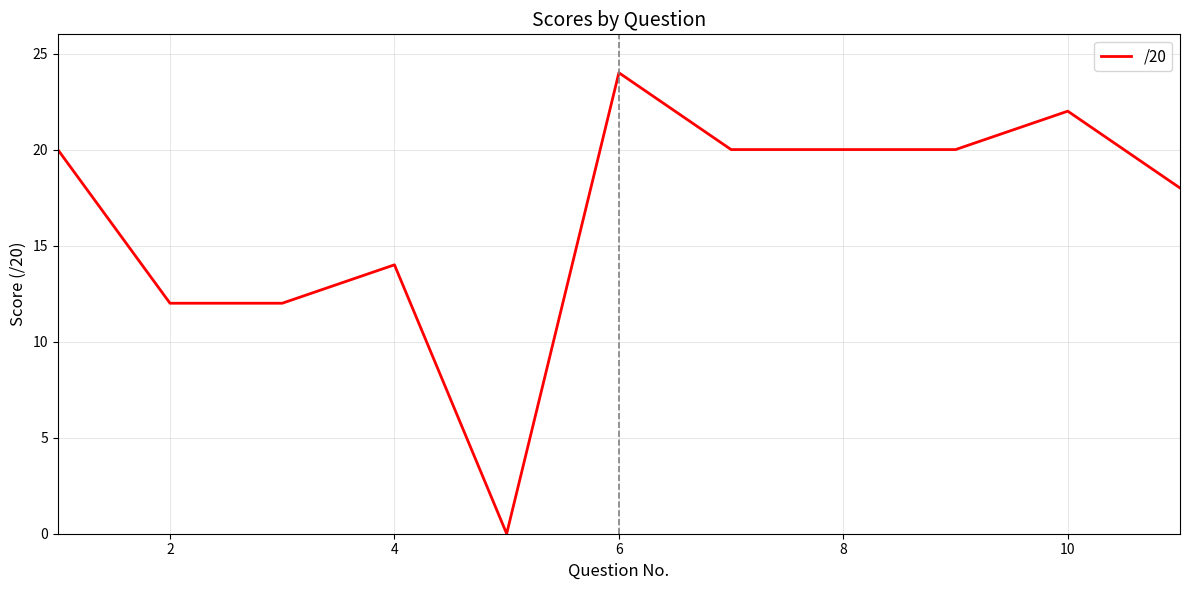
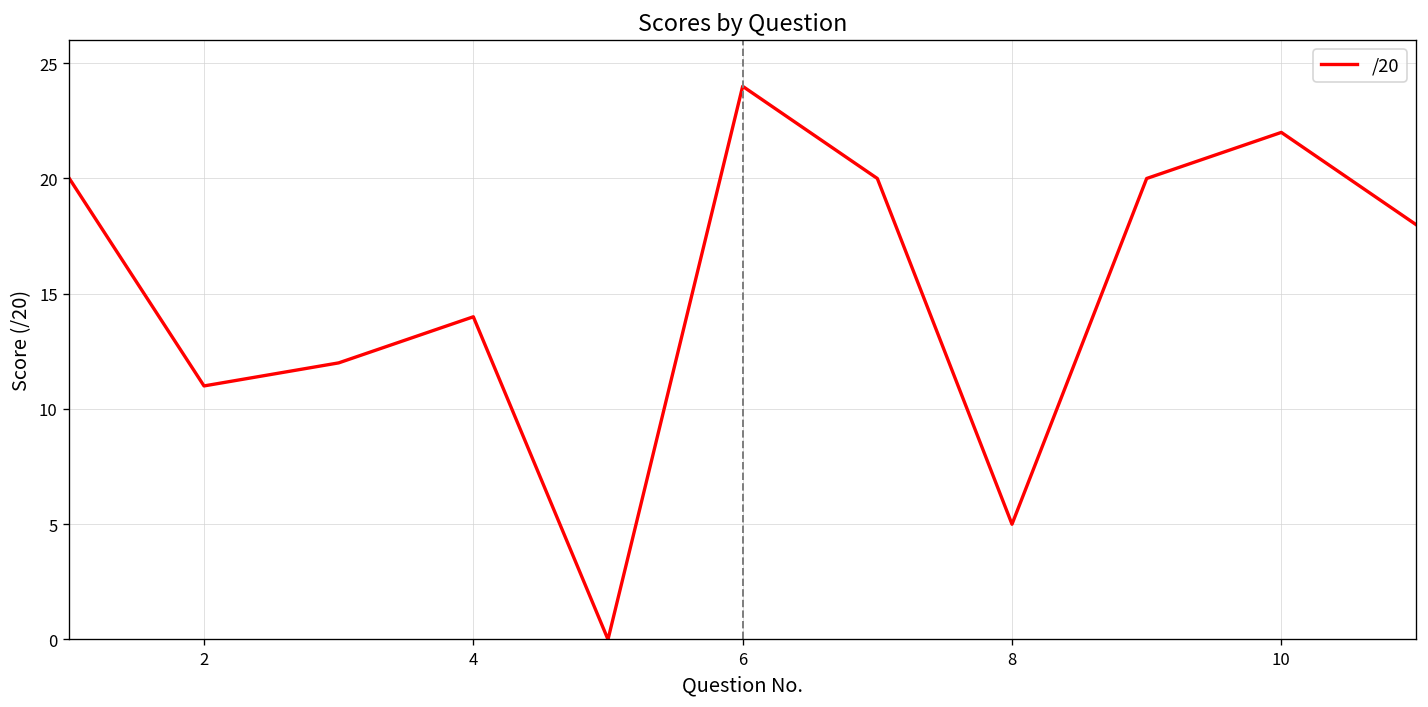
2: 12 -> 11
8: 20 -> 5
